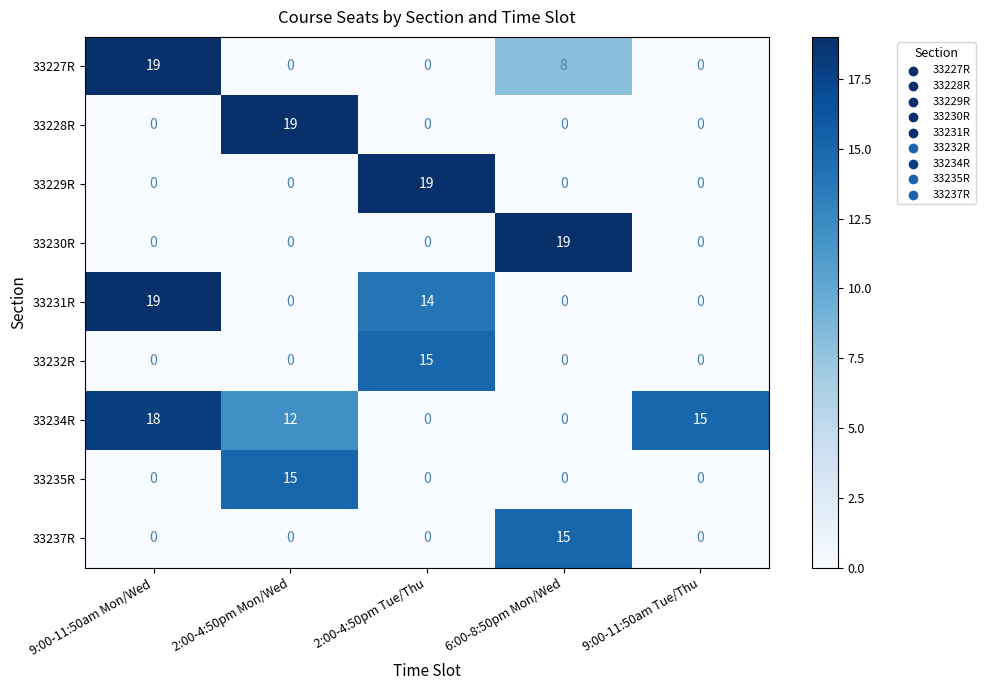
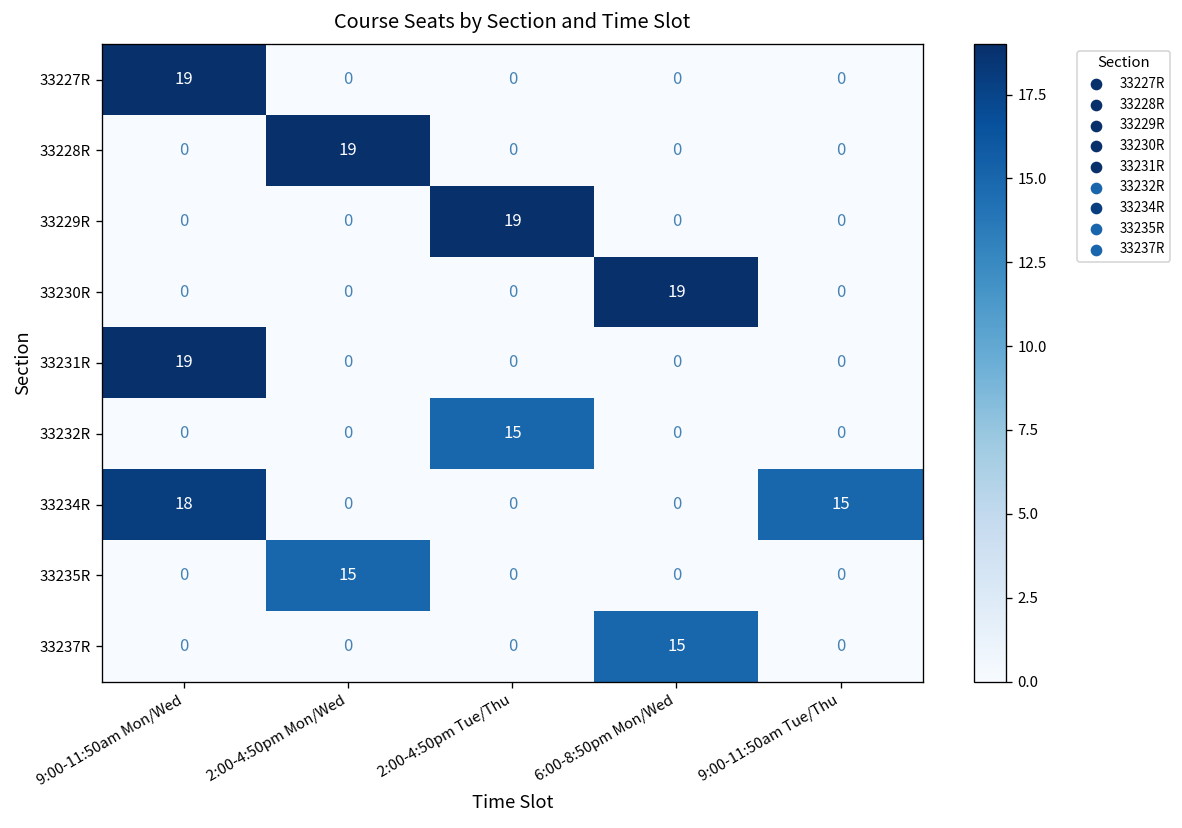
33227R, 6:00-8:50pm Mon/Wed: 8 -> 0
33231R, 2:00-4:50pm Tue/Thu: 14 -> 0
33234R, 2:00-4:50pm Mon/Wed: 12 -> 0
